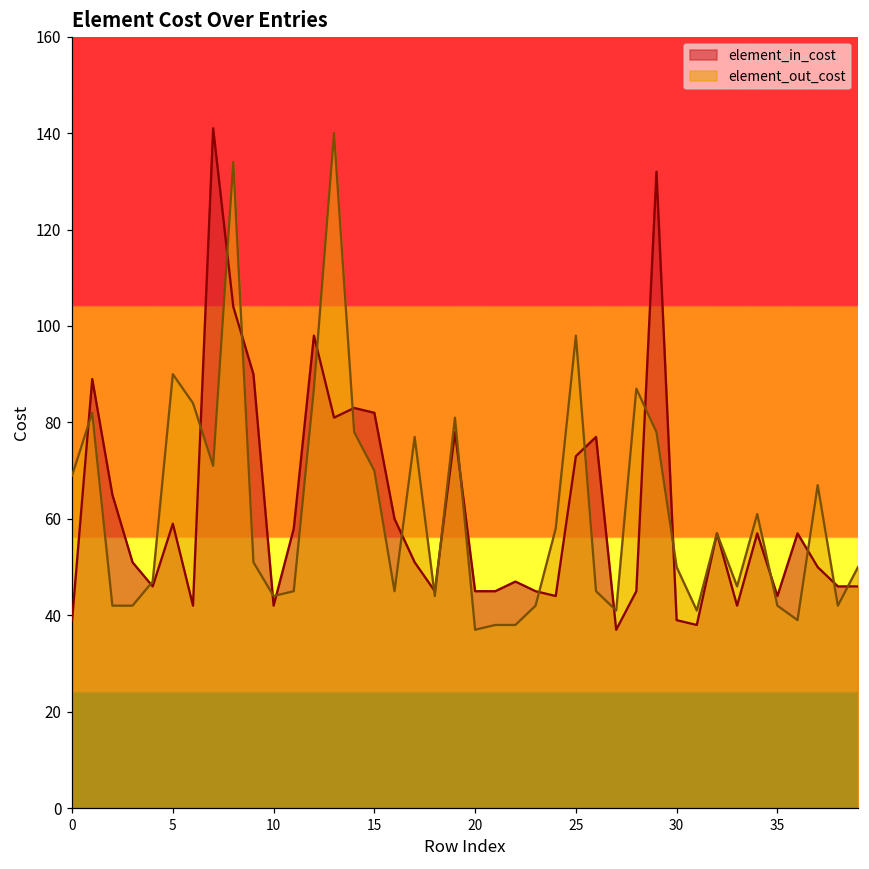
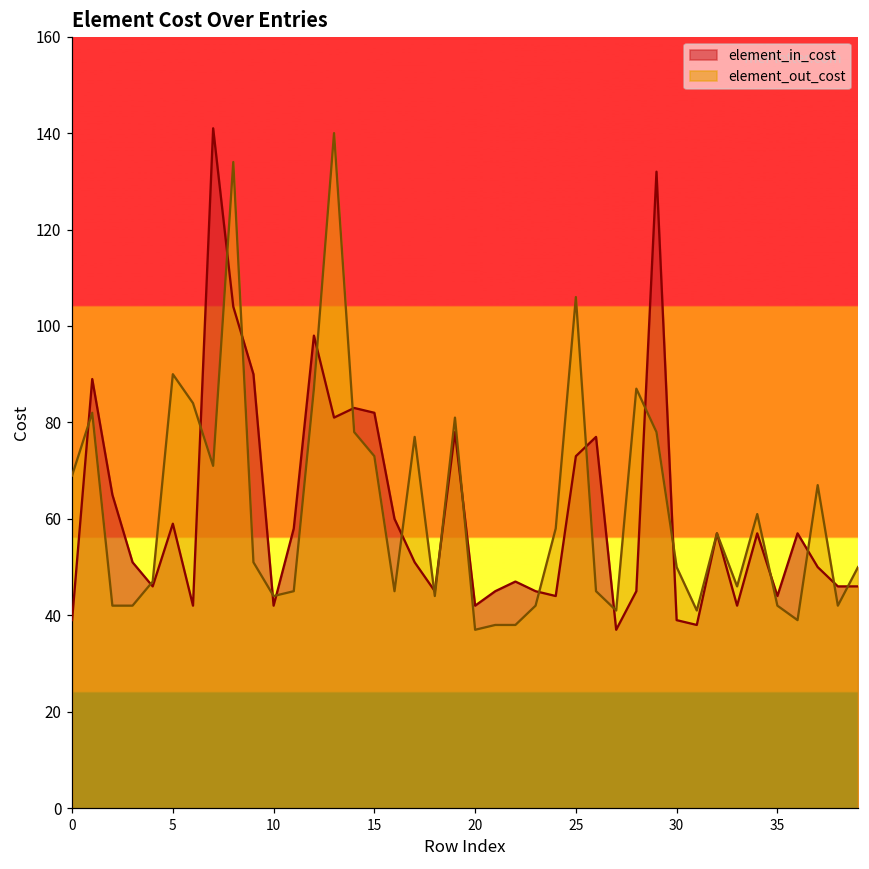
element_out_cost, 15: 70 -> 73
element_in_cost, 20: 45 -> 42
element_out_cost, 25: 98 -> 106
